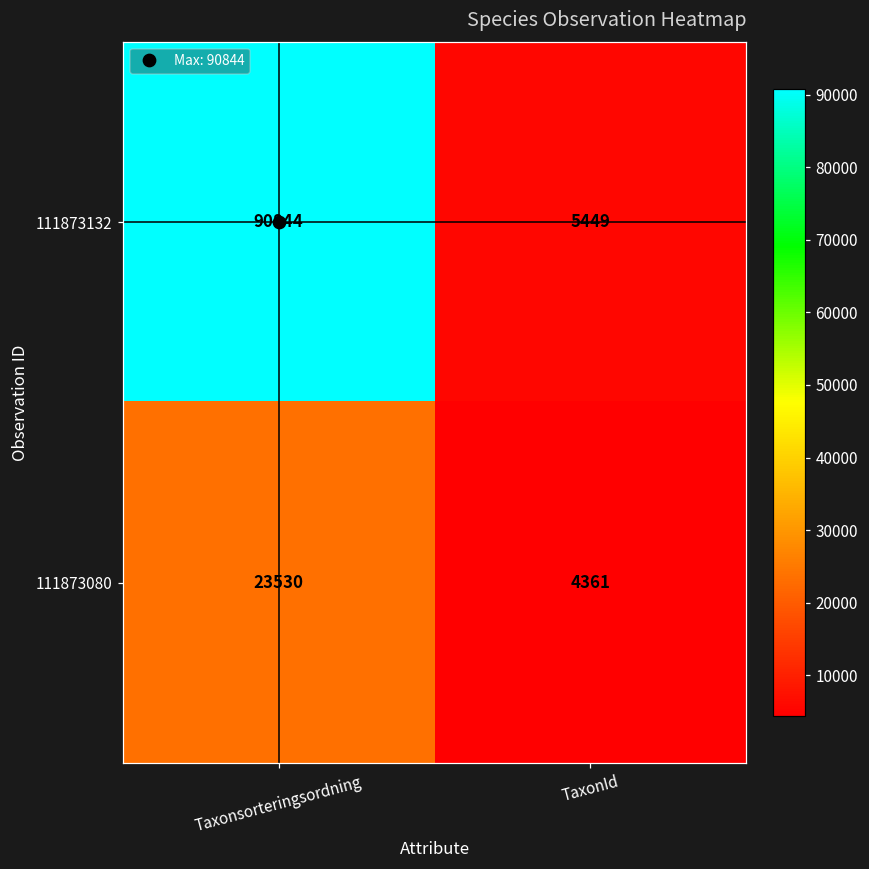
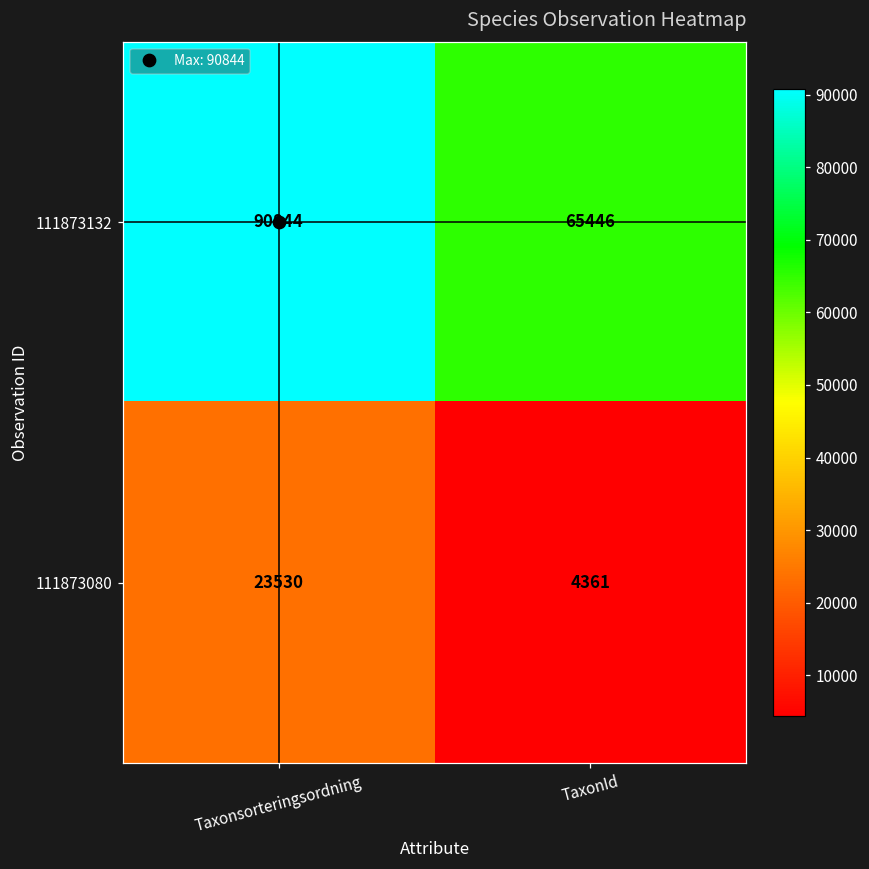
111873132, TaxonId: 5449 -> 65446
